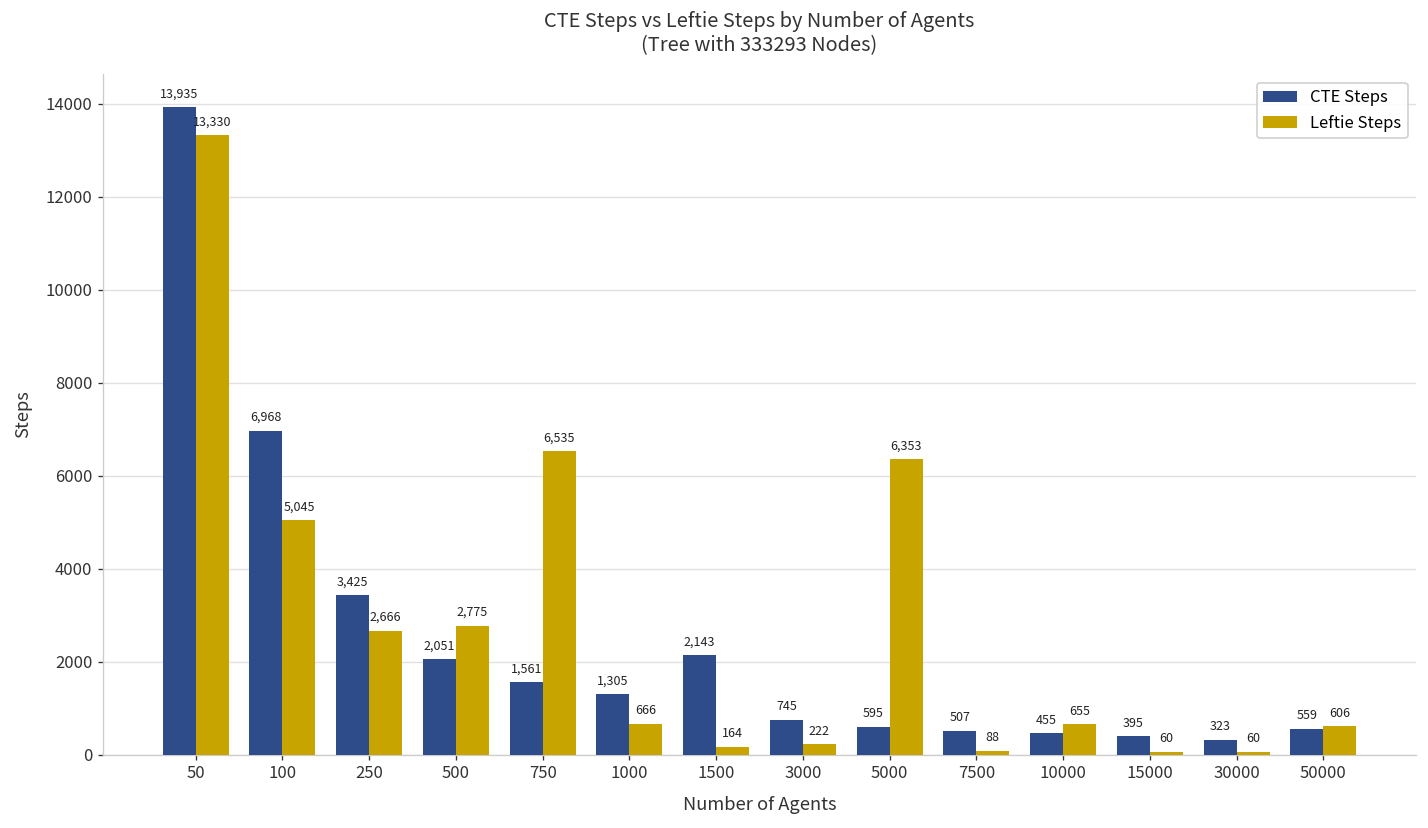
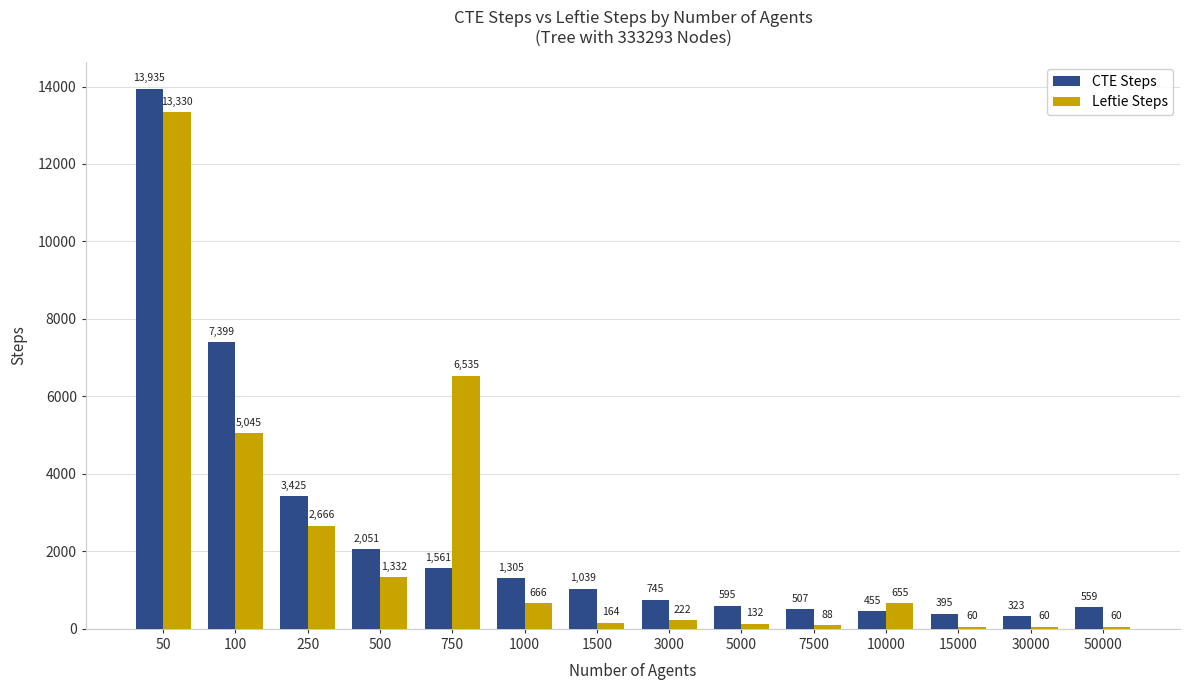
CTE Steps, 100: 6,968 -> 7,399
Leftie Steps, 500: 2,775 -> 1,332
CTE Steps, 1500: 2,143 -> 1,039
Leftie Steps, 5000: 6,353 -> 132
Leftie Steps, 50000: 606 -> 60
